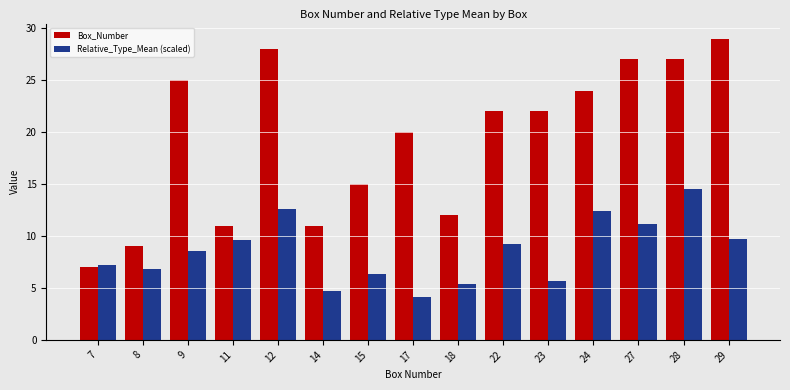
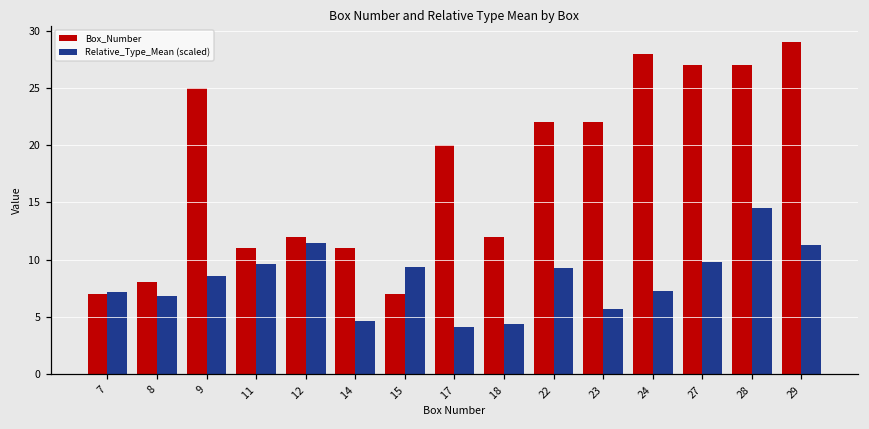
Box_Number, 8: 9 -> 8
Box_Number, 12: 28 -> 12
Relative_Type_Mean (scaled), 12: 12.6 -> 11.4
Box_Number, 15: 15 -> 7
Relative_Type_Mean (scaled), 15: 6.3 -> 9.4
Relative_Type_Mean (scaled), 18: 5.3 -> 4.4
Box_Number, 24: 24 -> 28
Relative_Type_Mean (scaled), 24: 12.4 -> 7.2
Relative_Type_Mean (scaled), 27: 11.2 -> 9.8
Relative_Type_Mean (scaled), 29: 9.7 -> 11.3
